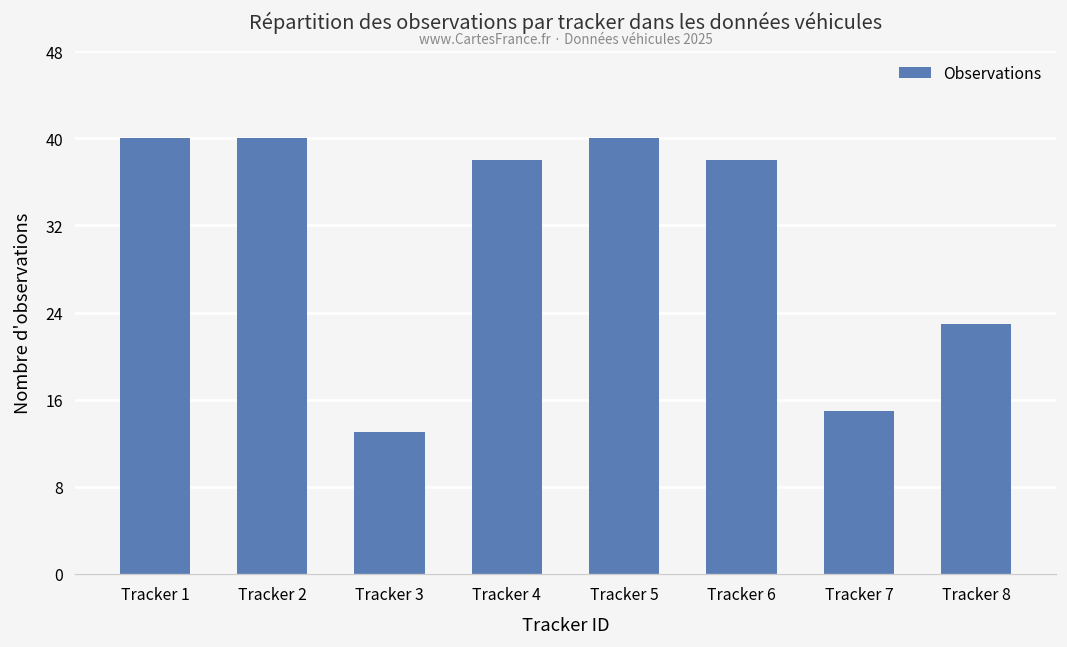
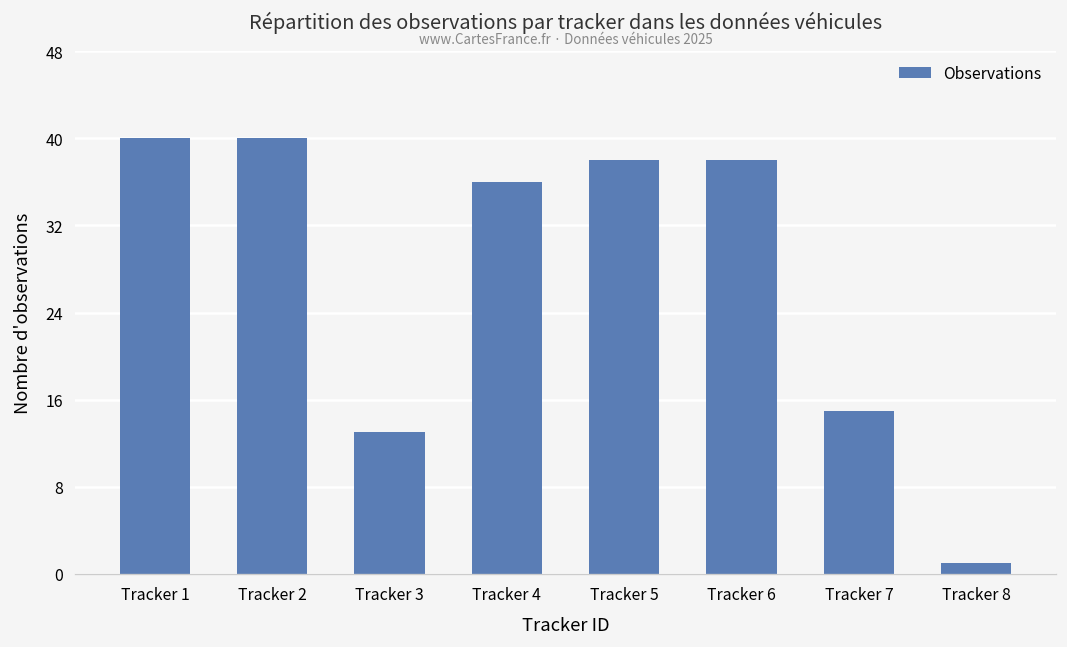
Tracker 4: 38 -> 36
Tracker 5: 40 -> 38
Tracker 8: 23 -> 1
